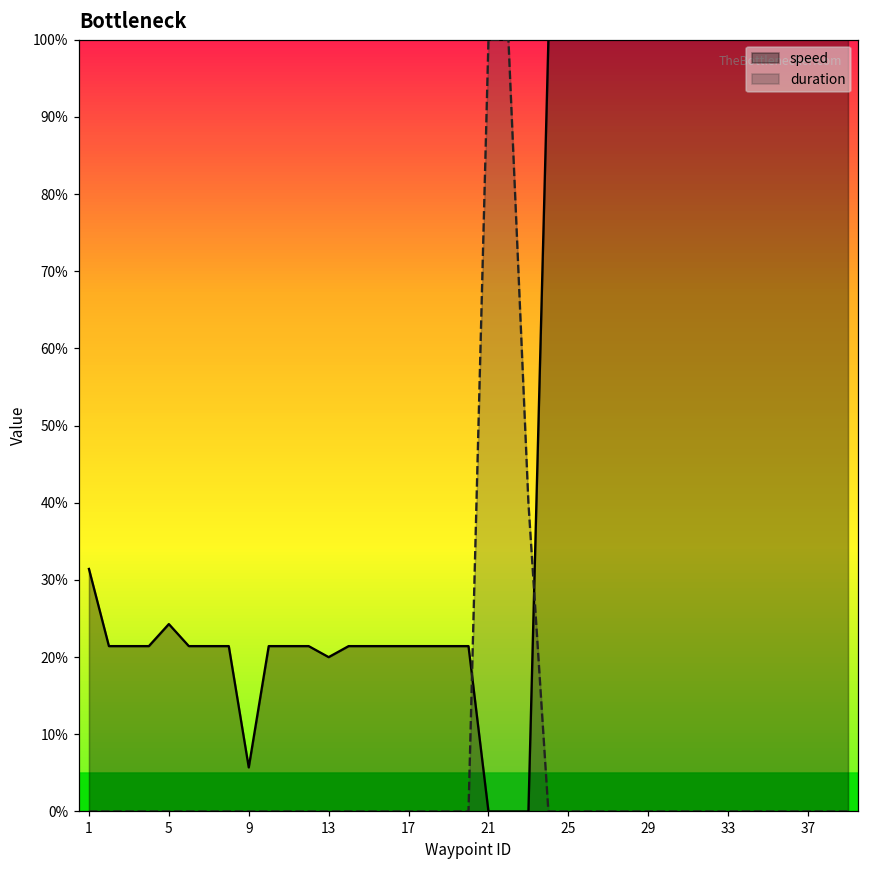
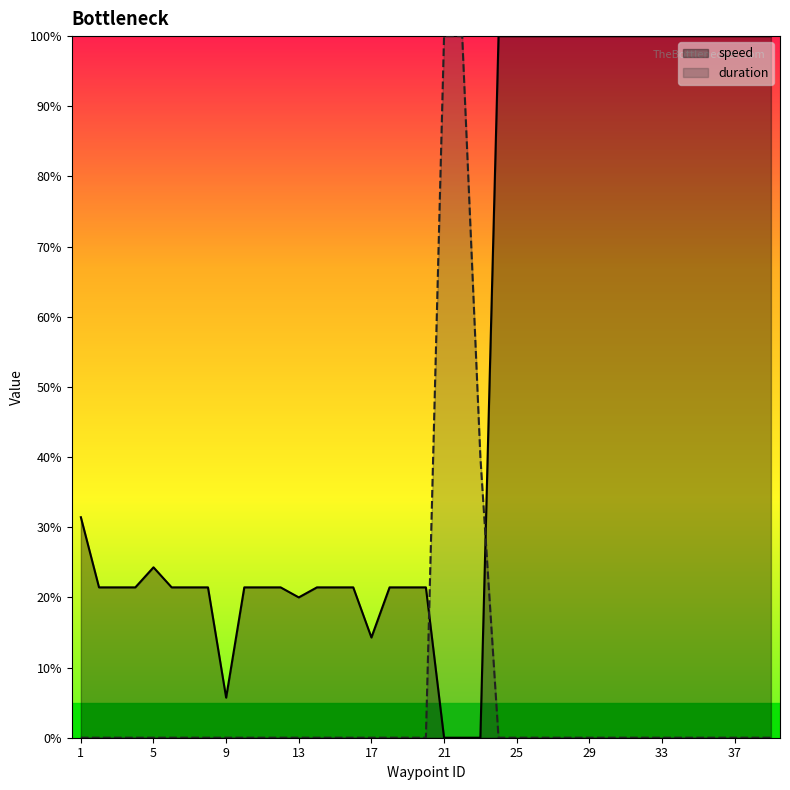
speed, 17: 21% -> 14%
